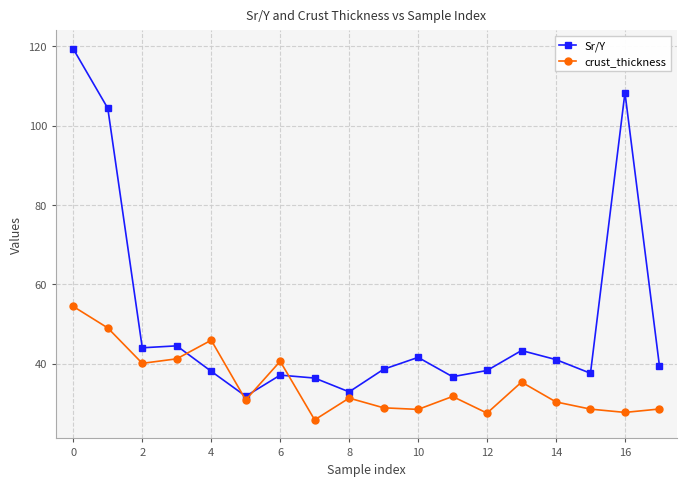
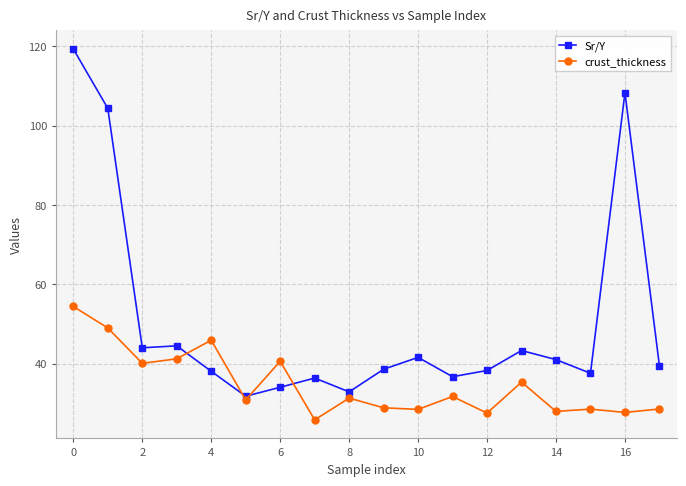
Sr/Y, 6: 37 -> 34
crust_thickness, 14: 30 -> 28
